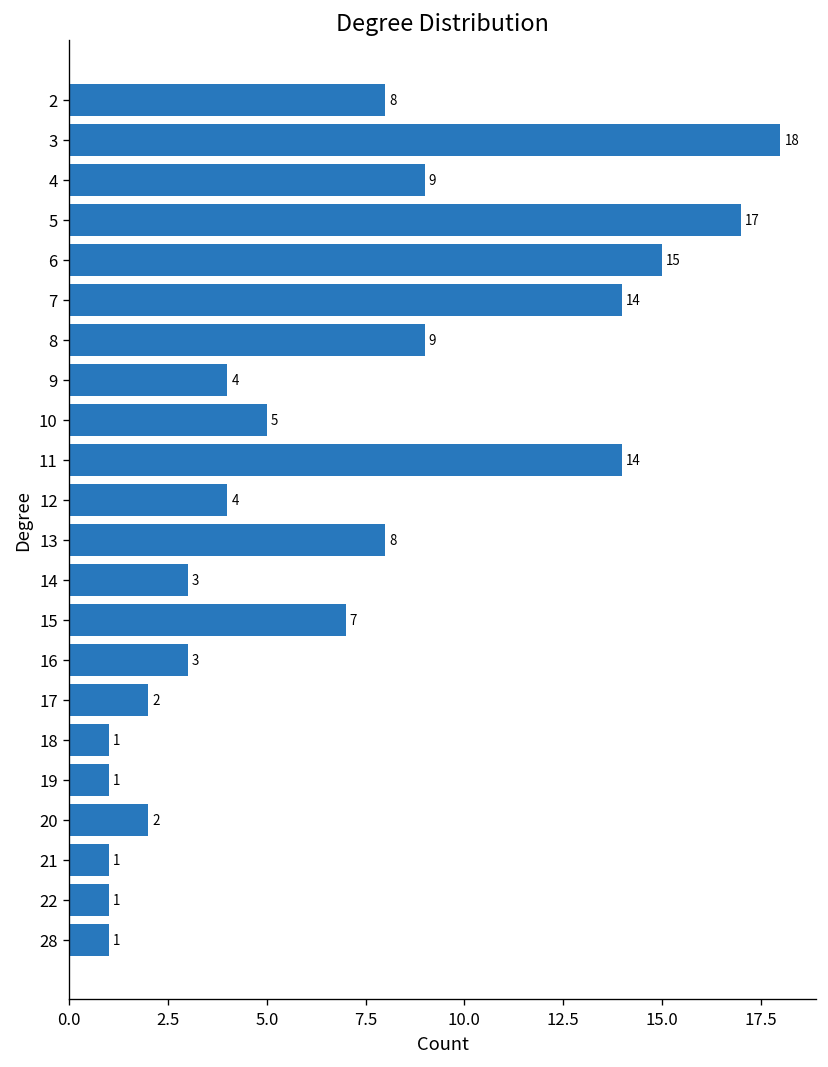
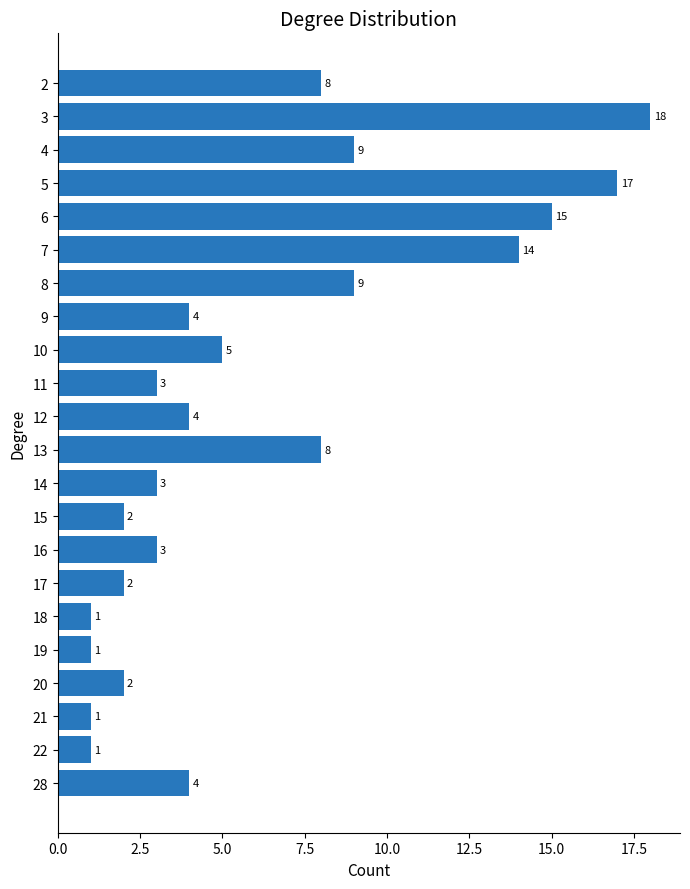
11: 14 -> 3
15: 7 -> 2
28: 1 -> 4
